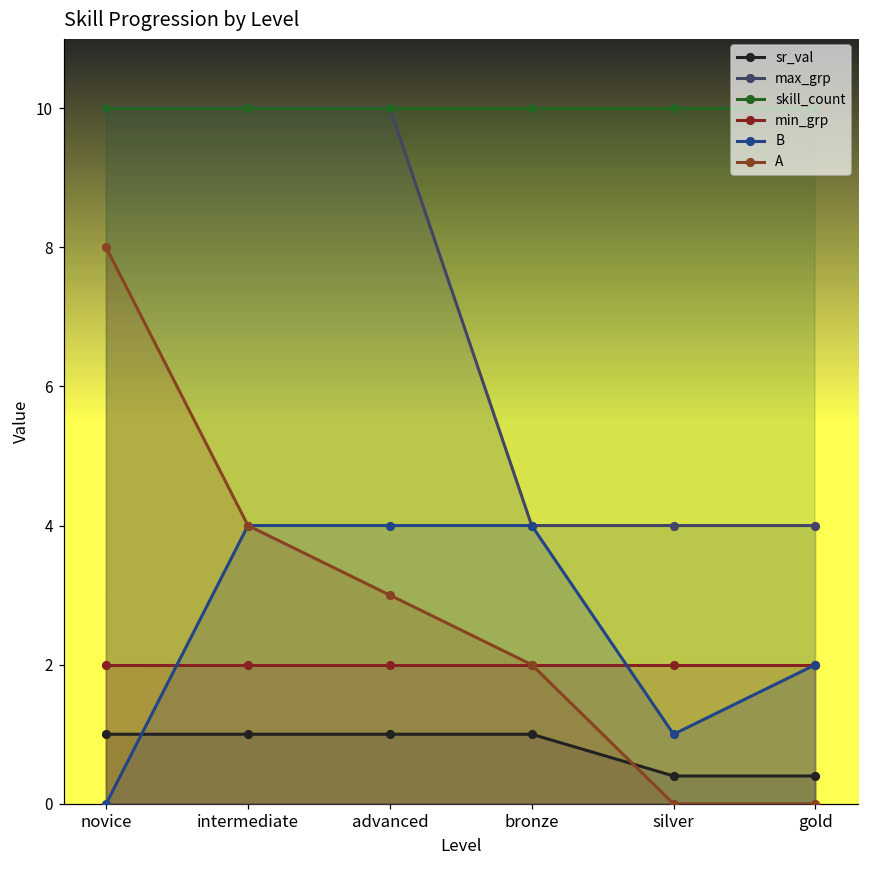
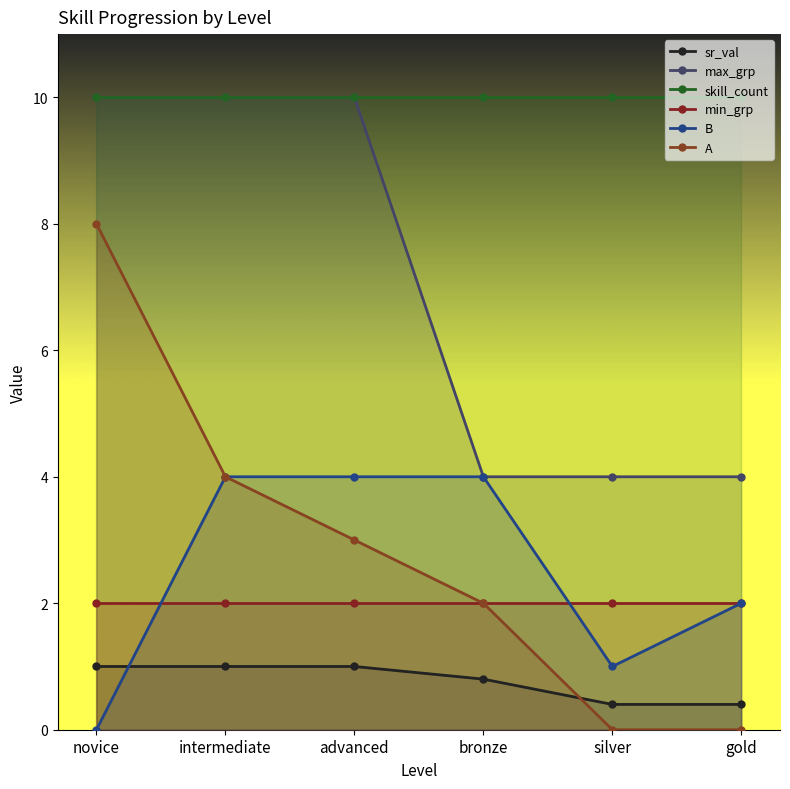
sr_val, bronze: 1.0 -> 0.8
